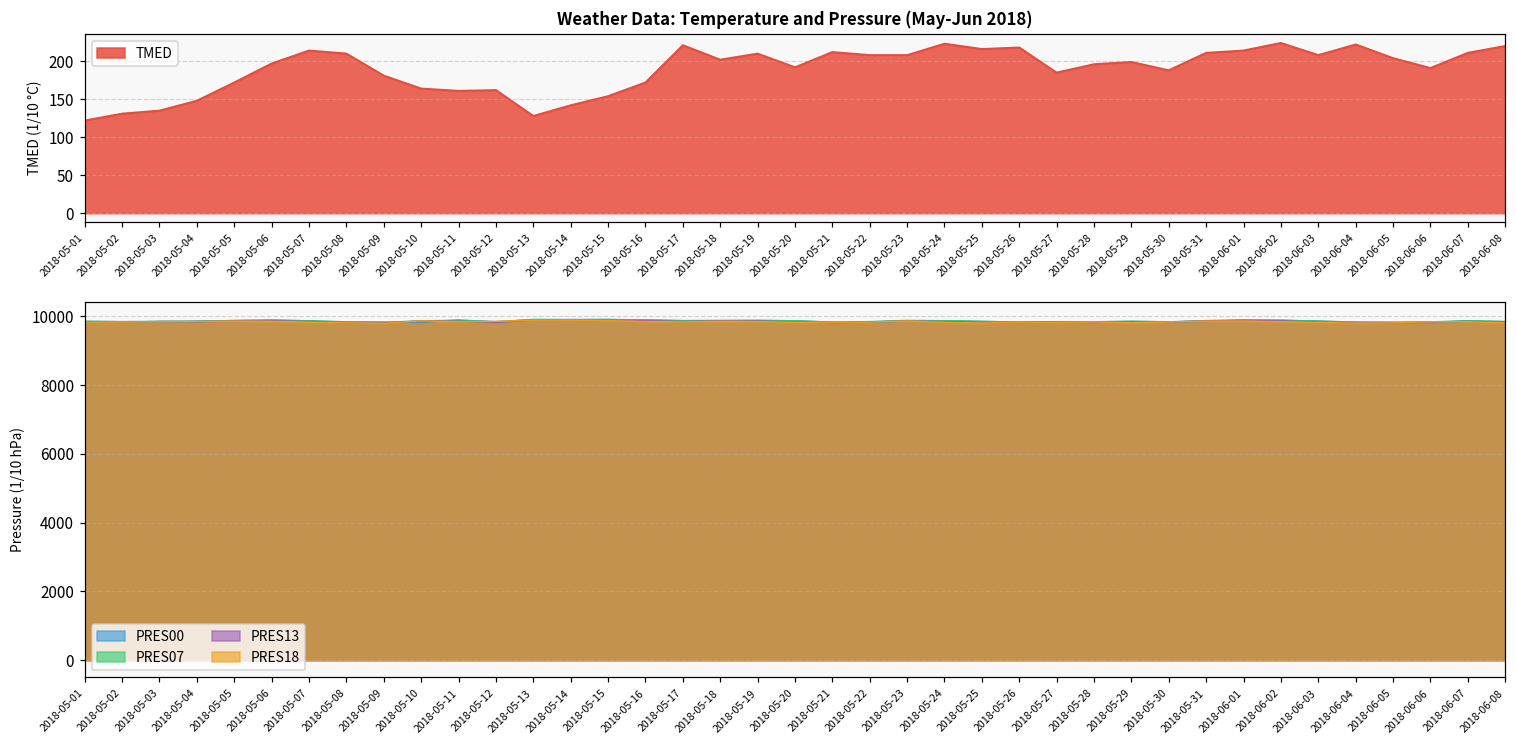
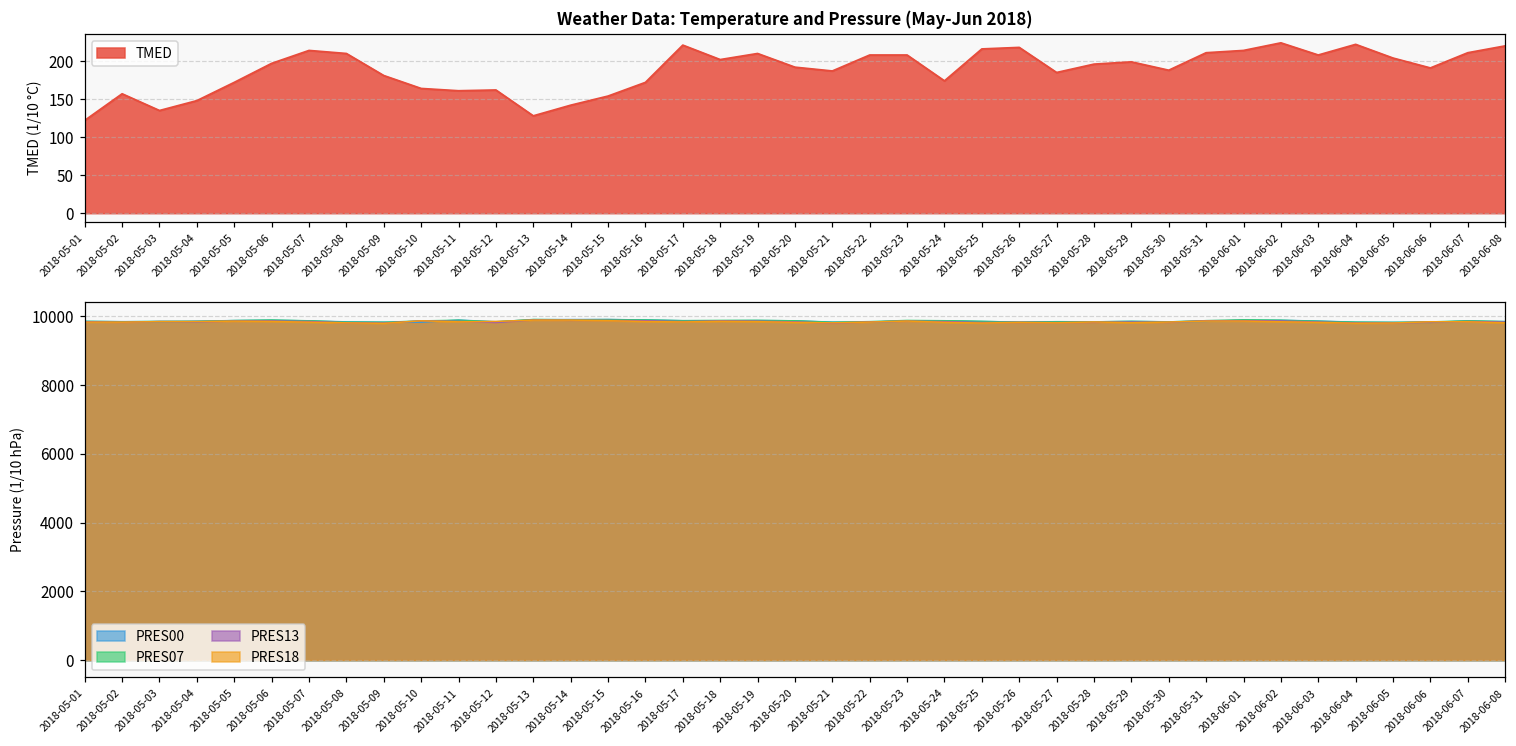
Weather Data: Temperature and Pressure (May-Jun 2018), 2018-05-02: 130 -> 160
Weather Data: Temperature and Pressure (May-Jun 2018), 2018-05-21: 210 -> 190
Weather Data: Temperature and Pressure (May-Jun 2018), 2018-05-24: 220 -> 170
